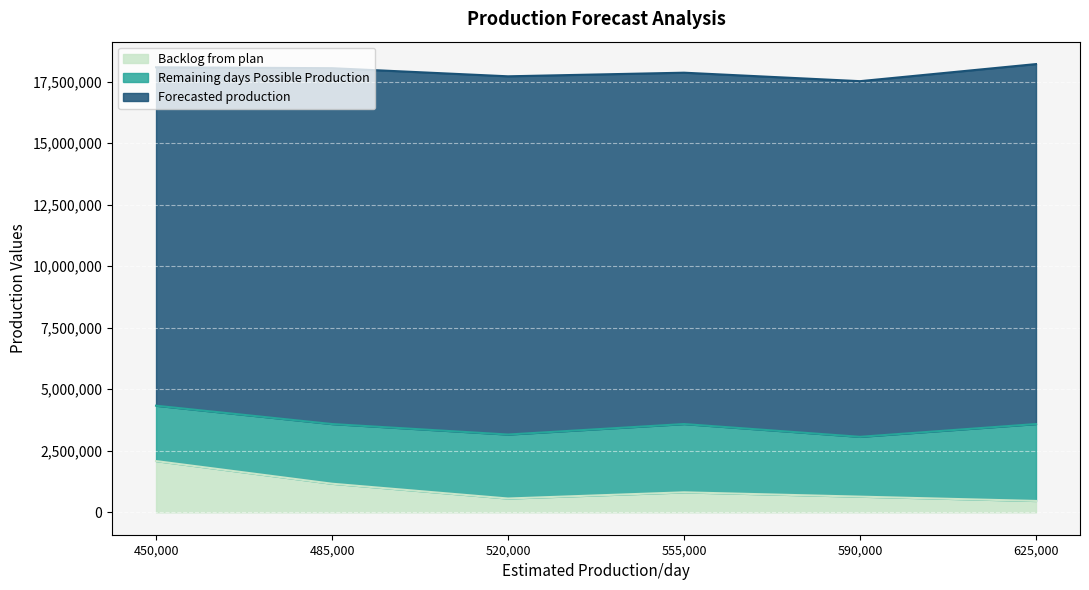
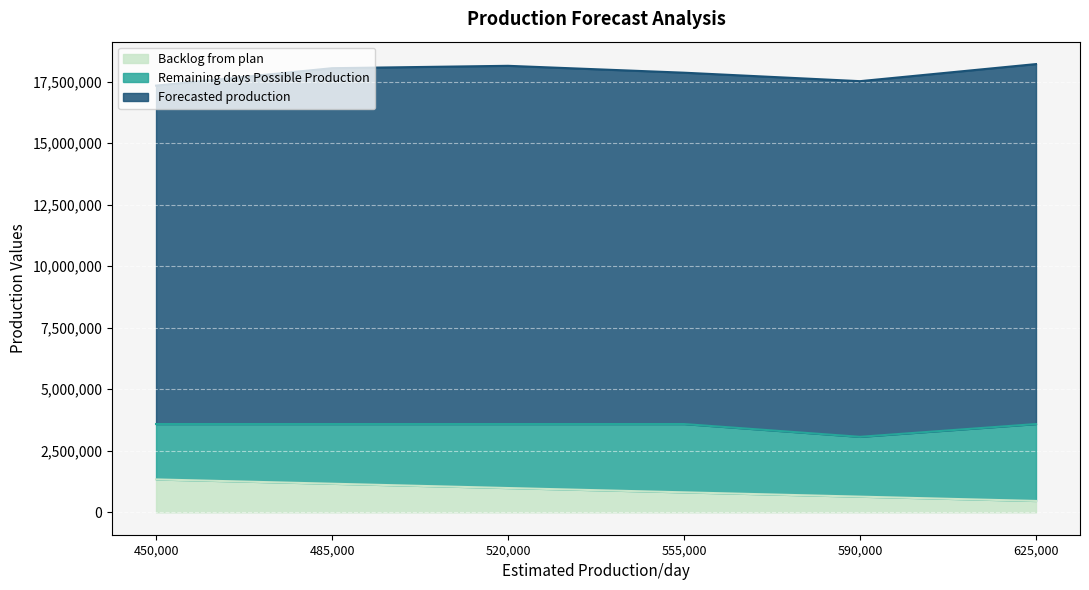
Backlog from plan, 450,000: 2,100,000 -> 1,300,000
Backlog from plan, 520,000: 600,000 -> 1,000,000
